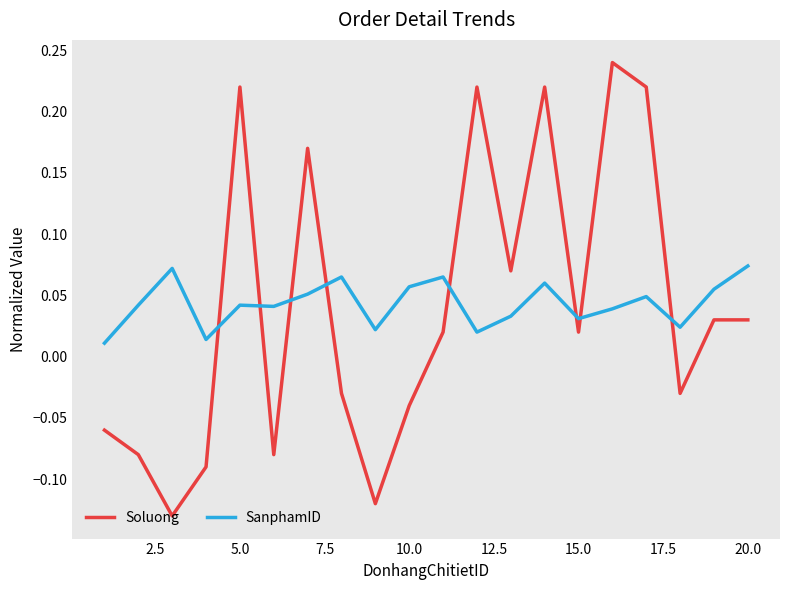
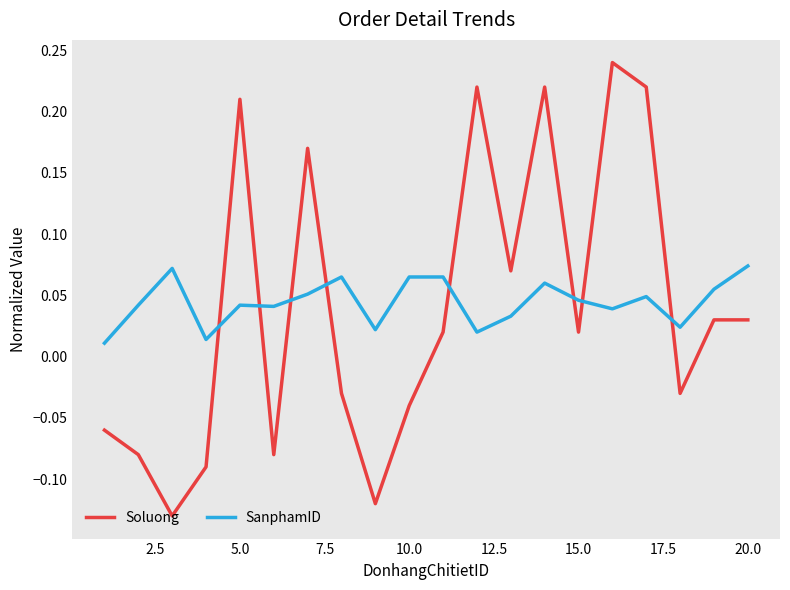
Soluong, 5.0: 0.220 -> 0.210
SanphamID, 10.0: 0.057 -> 0.065
SanphamID, 15.0: 0.031 -> 0.046
